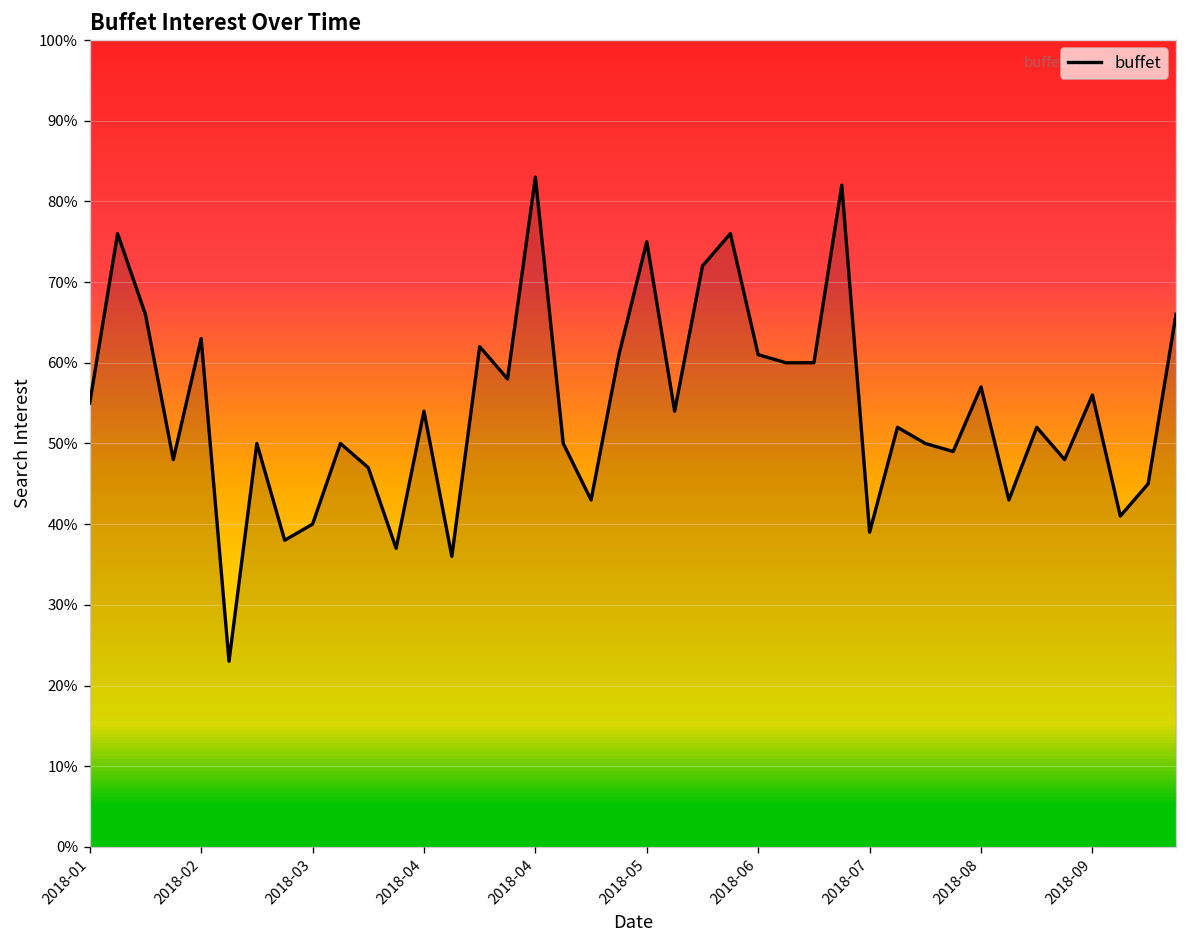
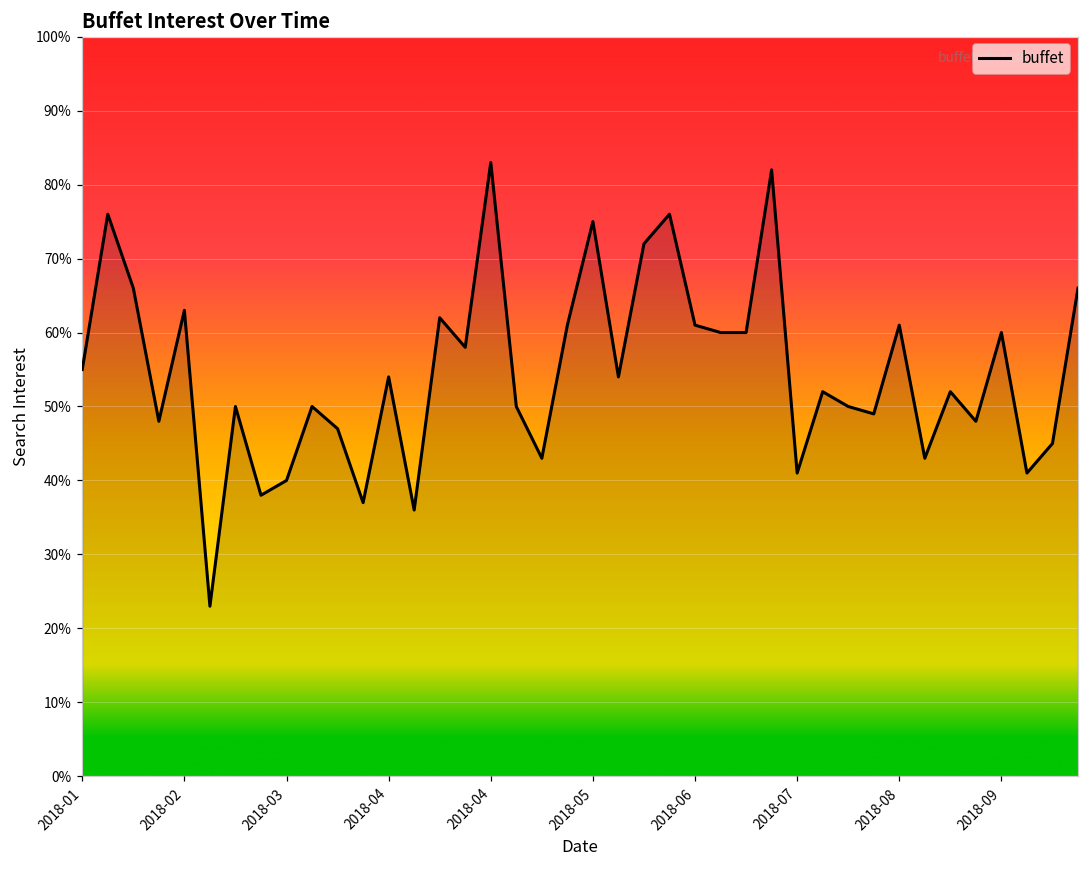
2018-07: 39% -> 41%
2018-08: 57% -> 61%
2018-09: 56% -> 60%
